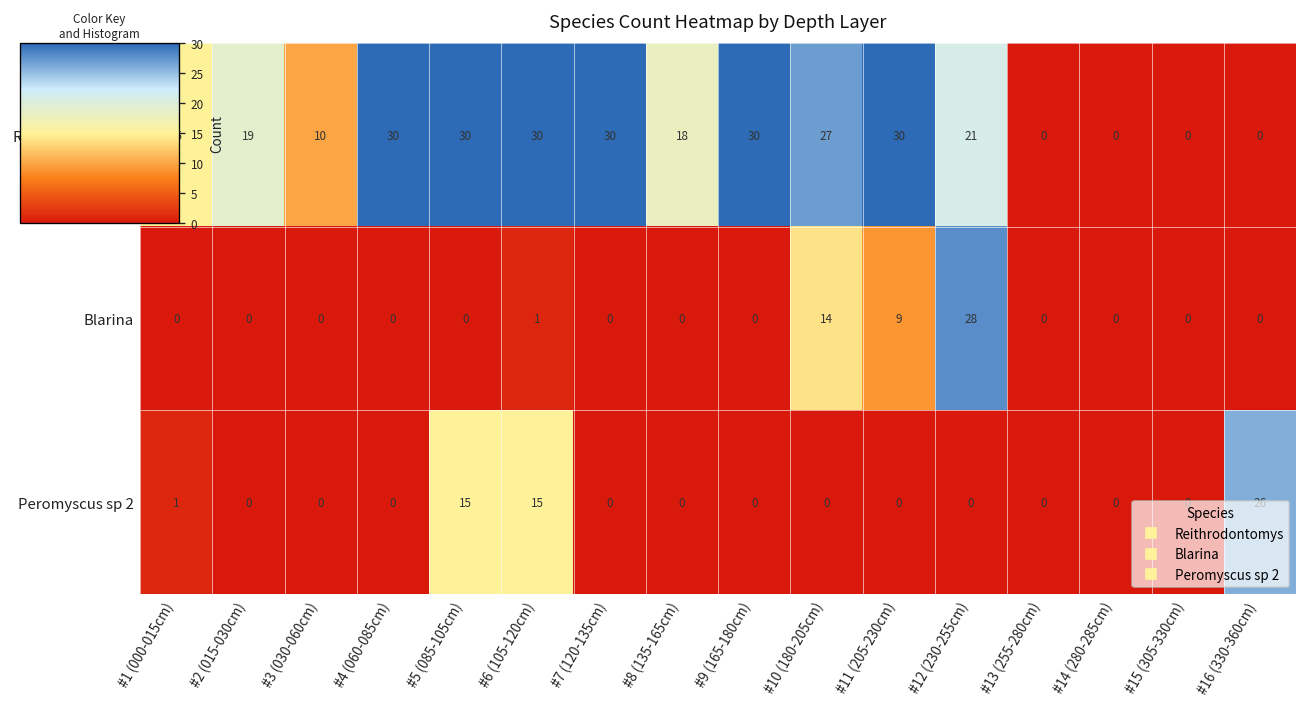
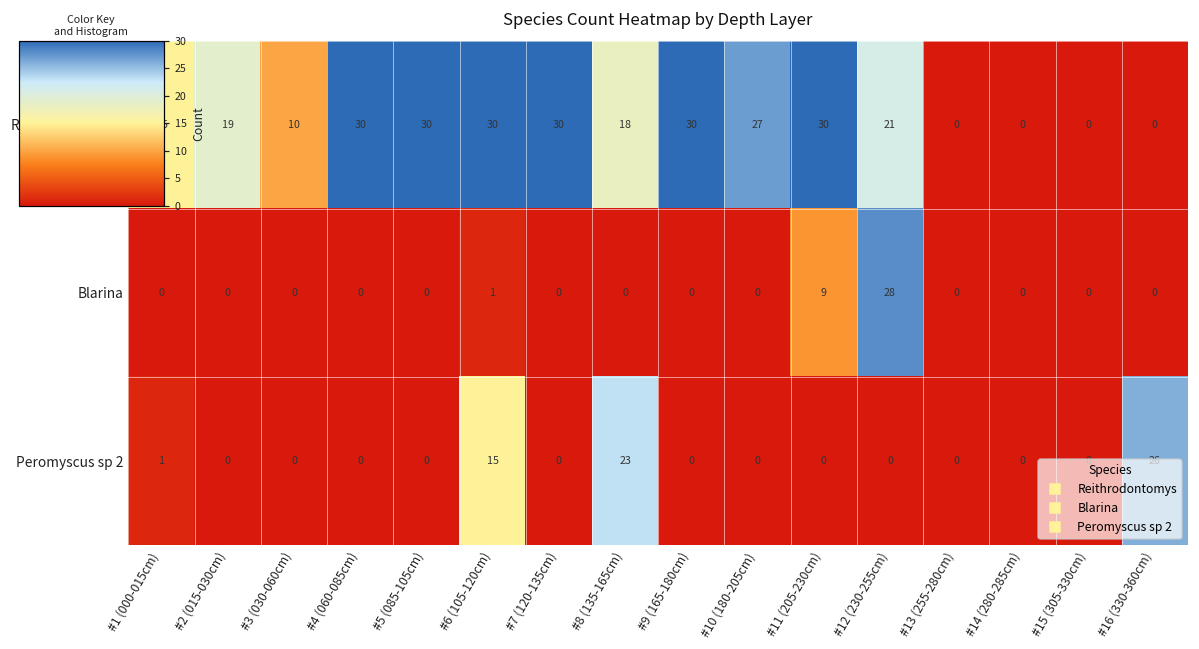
Blarina, #10 (180-205cm): 14 -> 0
Peromyscus sp 2, #5 (085-105cm): 15 -> 0
Peromyscus sp 2, #8 (135-165cm): 0 -> 23
